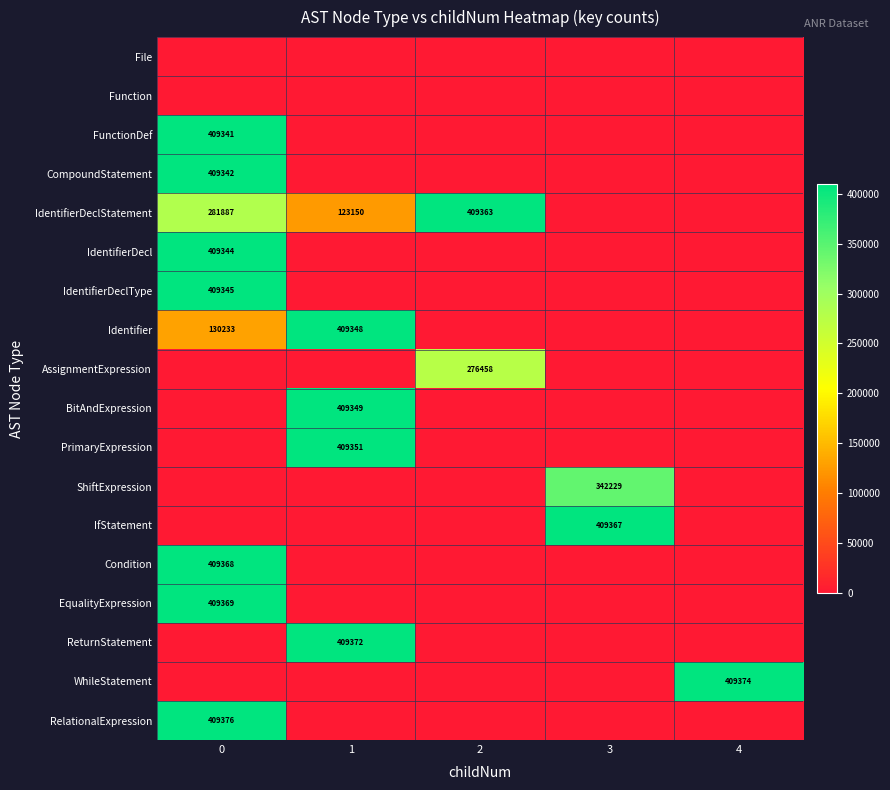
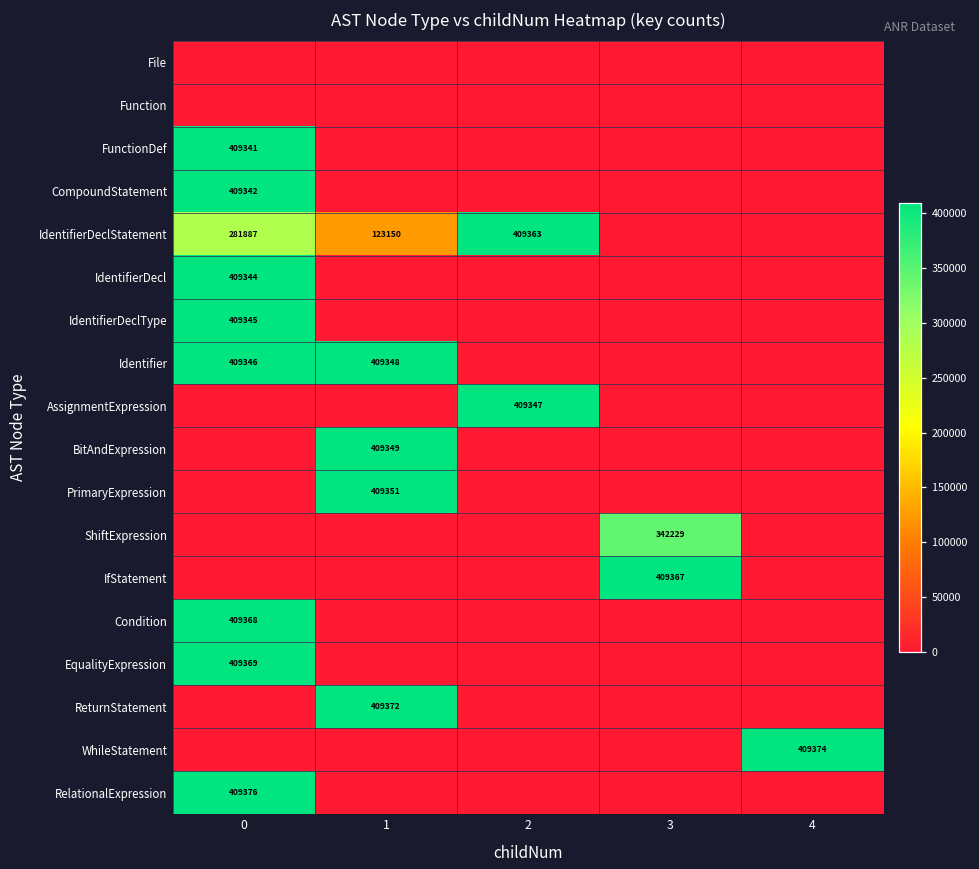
Identifier, 0: 130233 -> 409346
AssignmentExpression, 2: 276458 -> 409347
